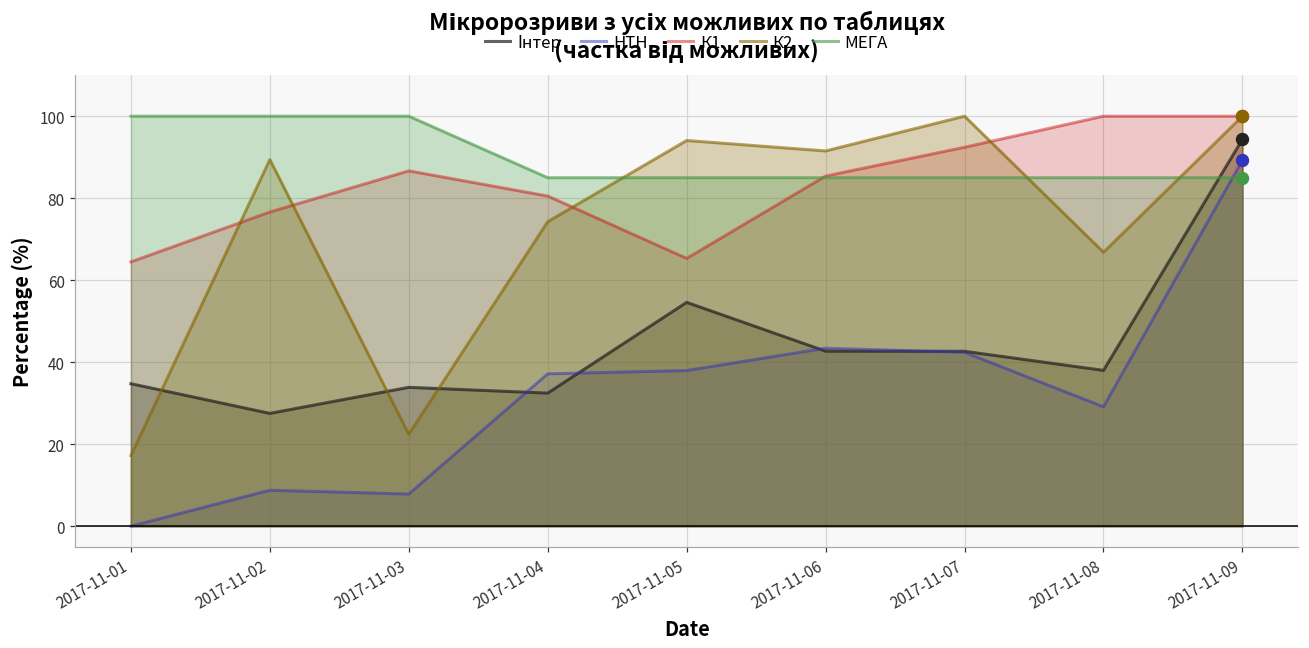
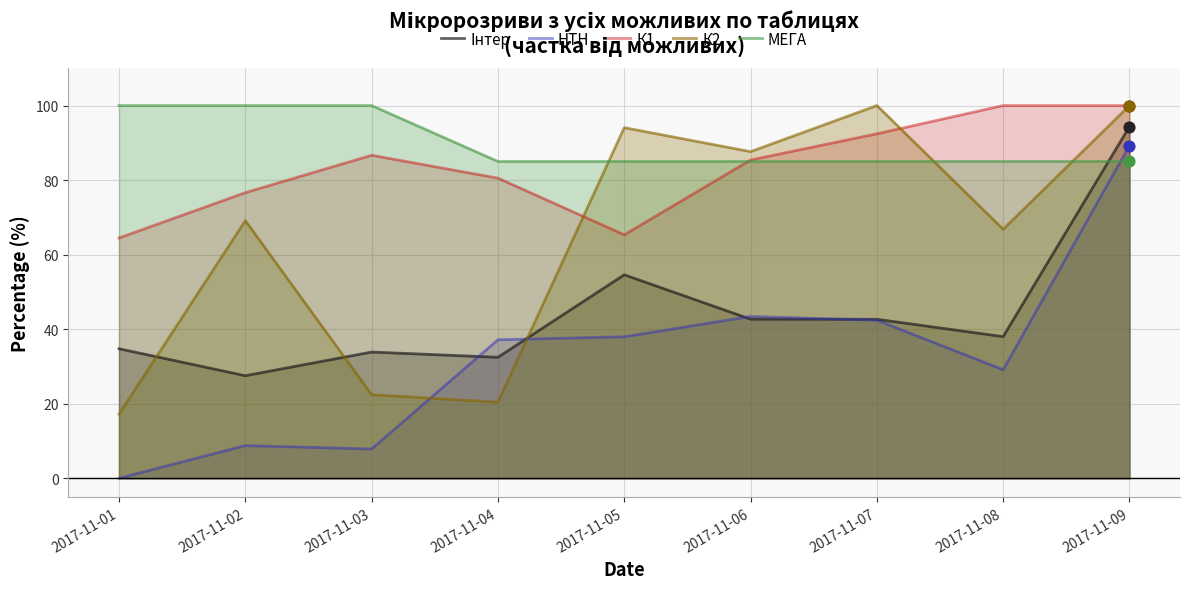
К2, 2017-11-02: 89 -> 69
К2, 2017-11-04: 74 -> 20
К2, 2017-11-06: 92 -> 88
